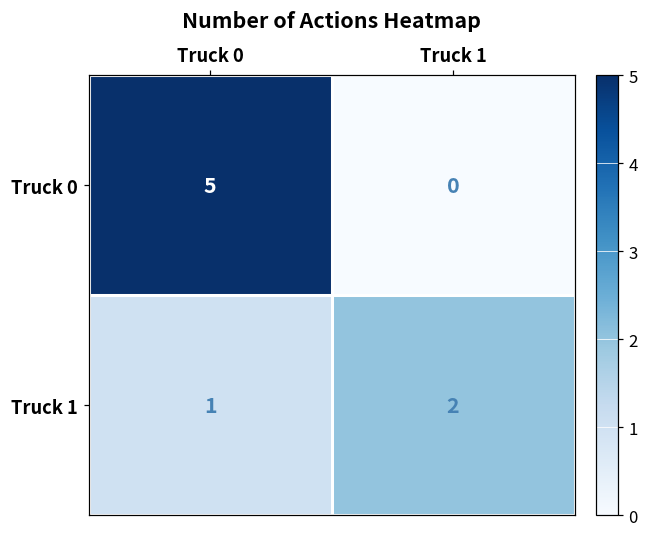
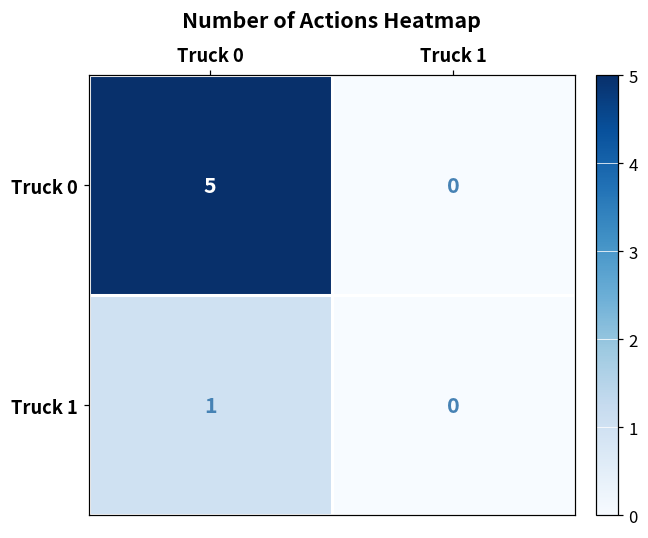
Truck 1, Truck 1: 2 -> 0
